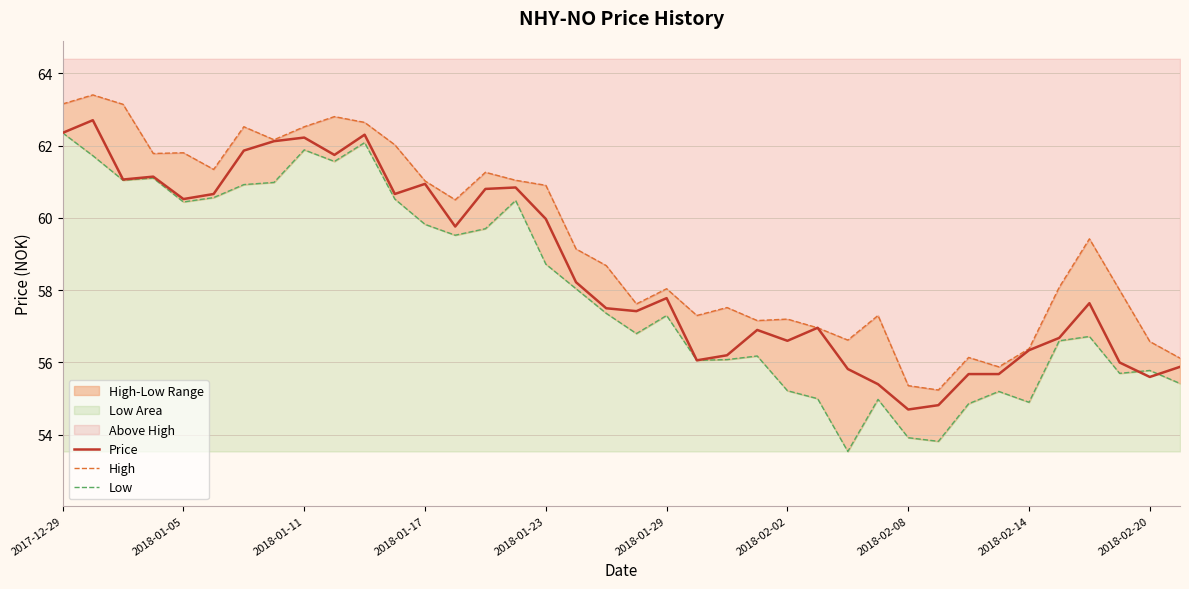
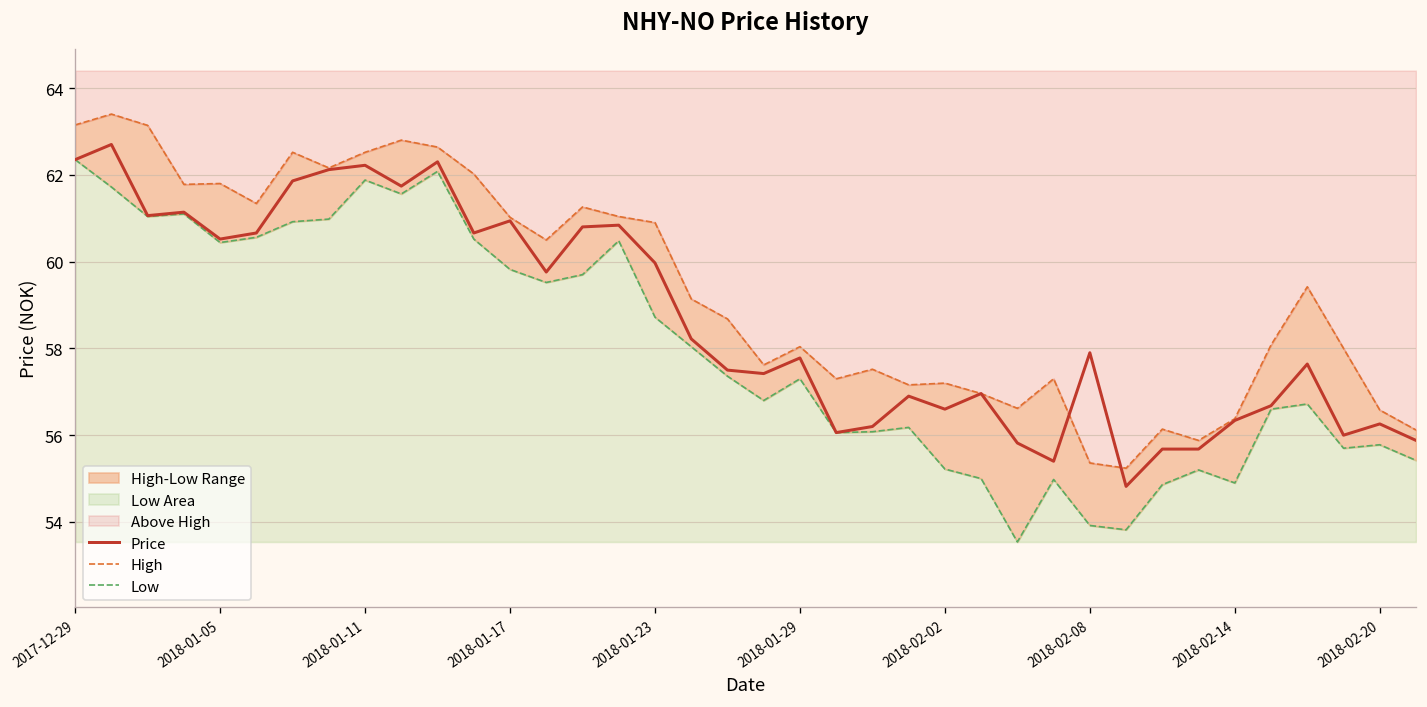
Price, 2018-02-08: 54.7 -> 57.9
Price, 2018-02-20: 55.6 -> 56.3
